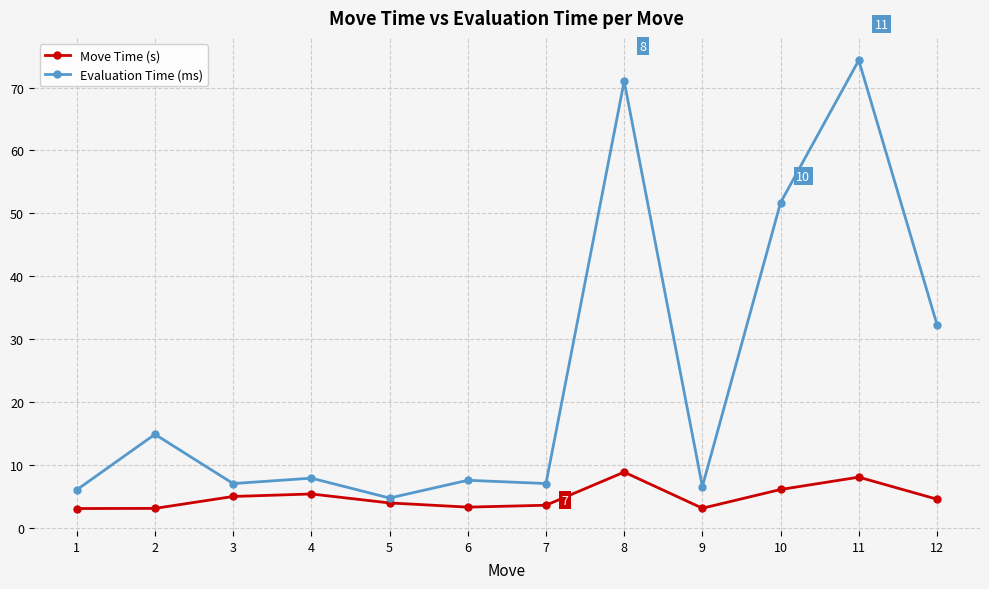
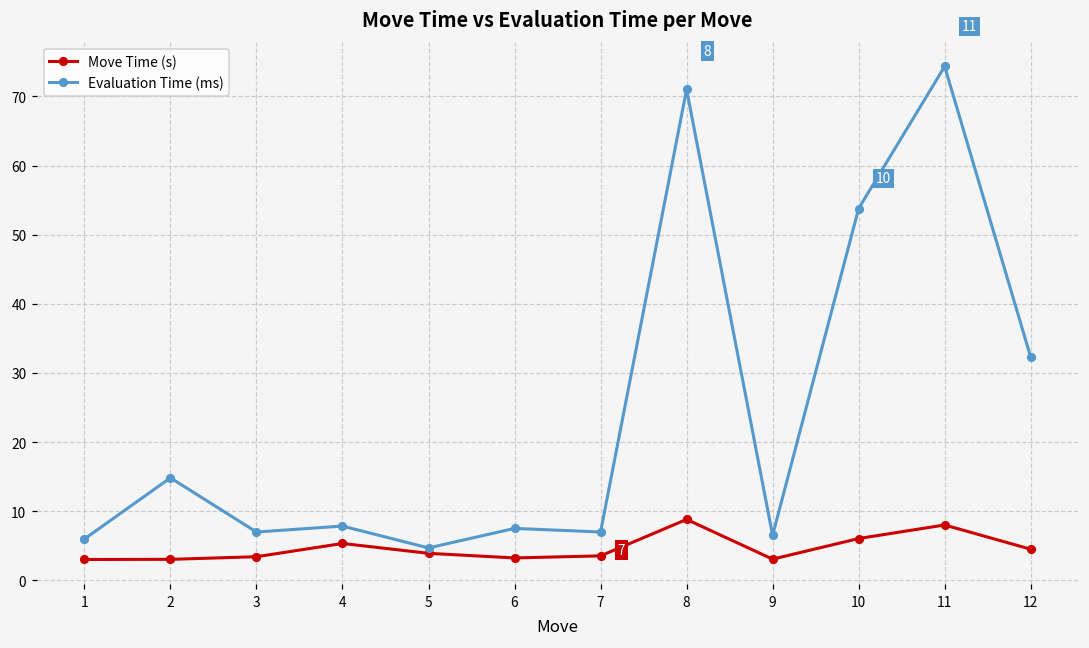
Move Time (s), 3: 5 -> 3
Evaluation Time (ms), 10: 52 -> 54
